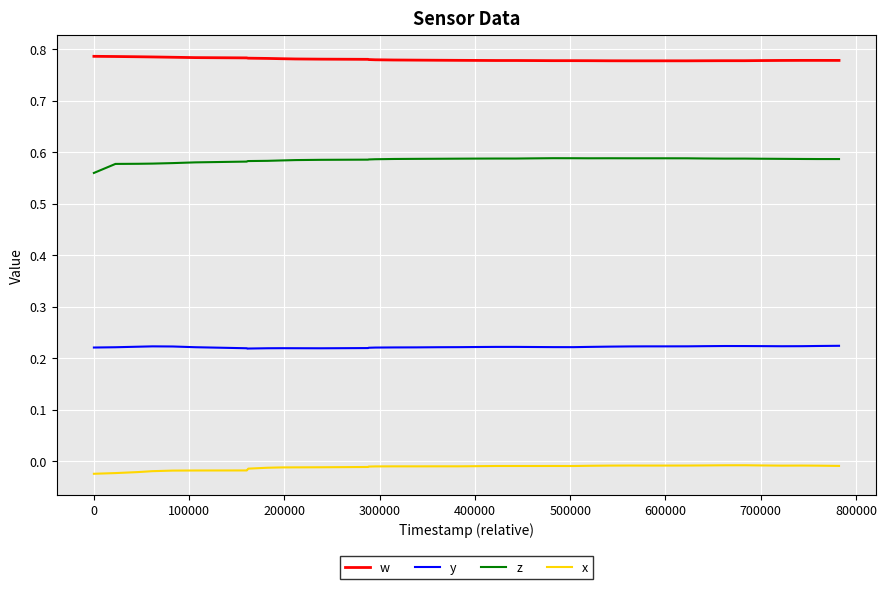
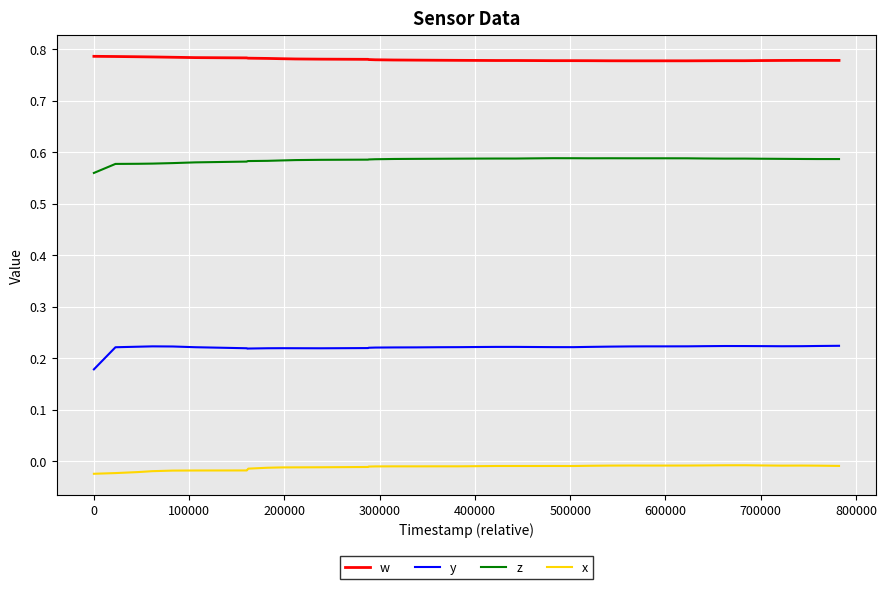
y, 0: 0.22 -> 0.18
